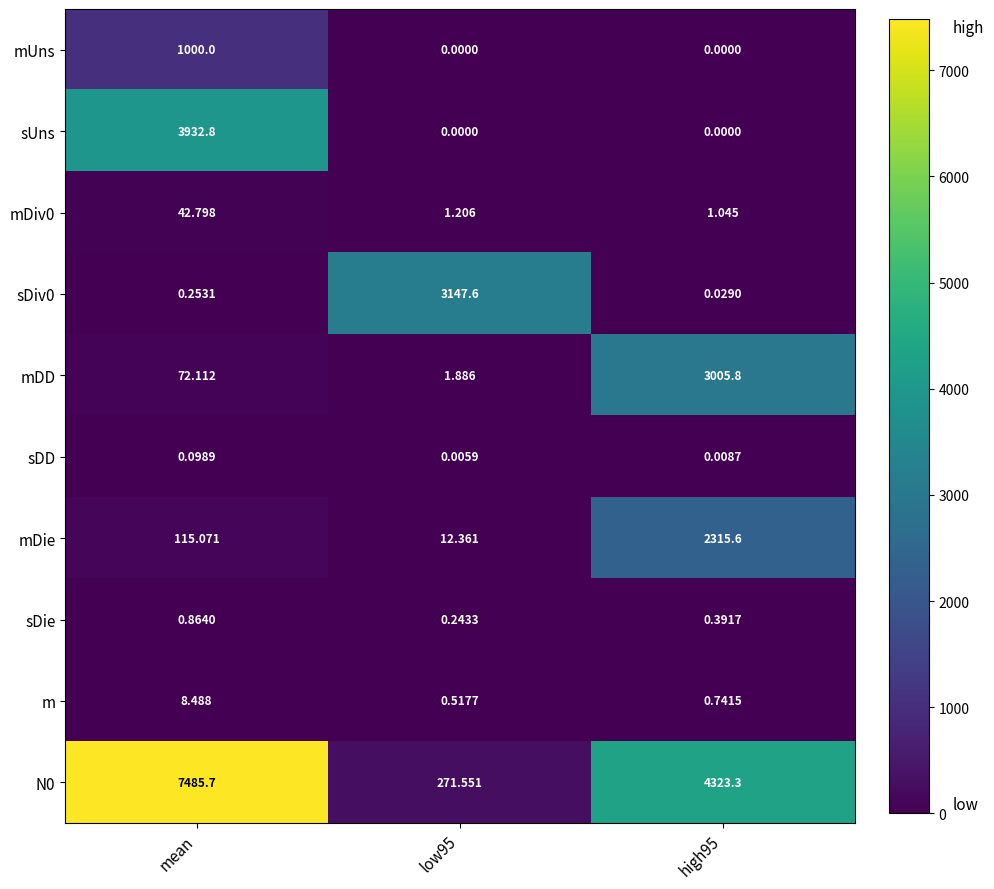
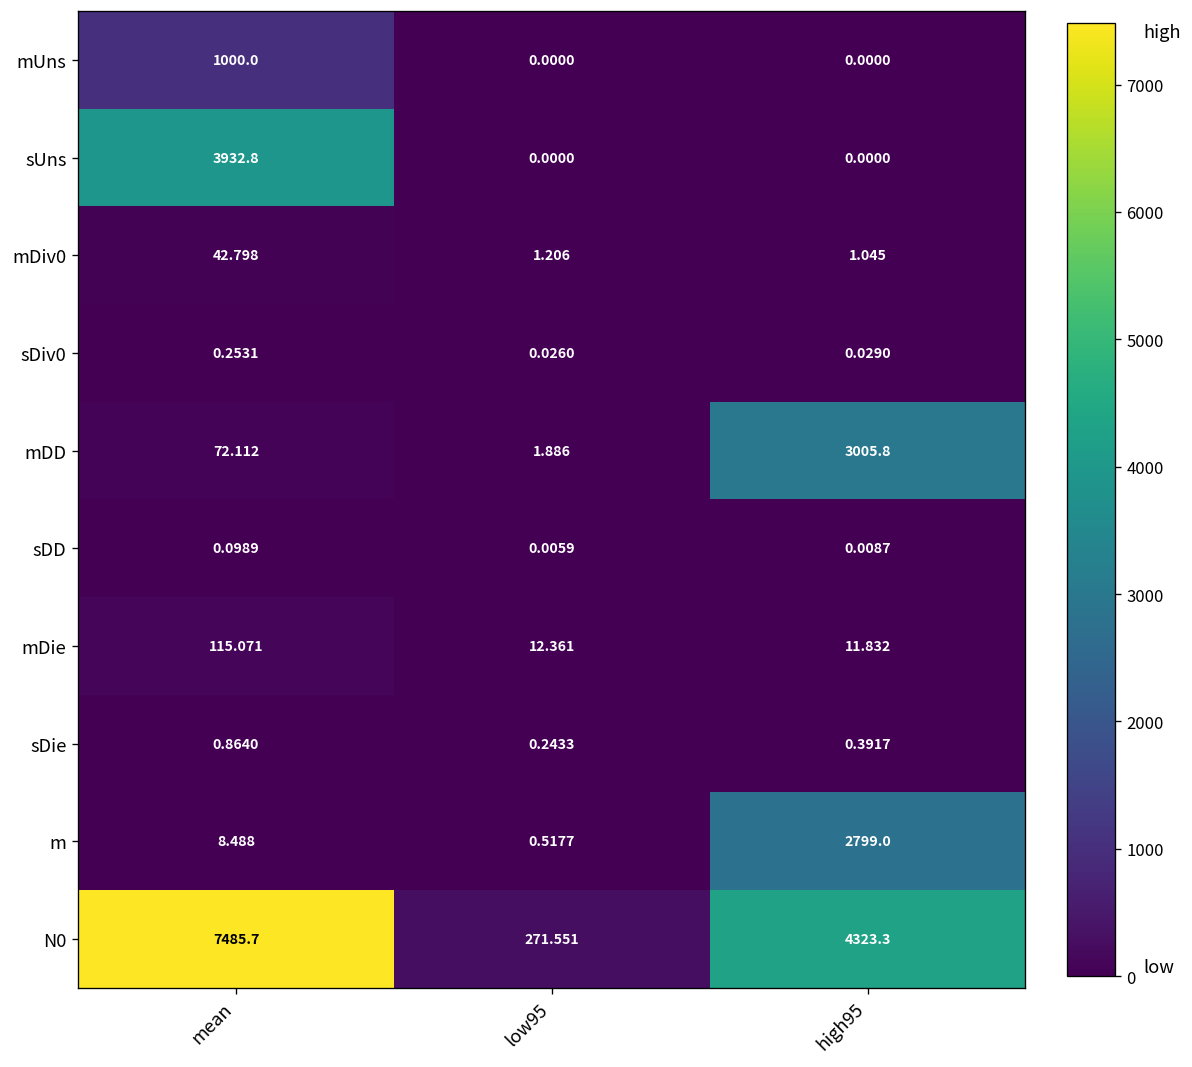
sDiv0, low95: 3147.6 -> 0.0260
mDie, high95: 2315.6 -> 11.832
m, high95: 0.7415 -> 2799.0
